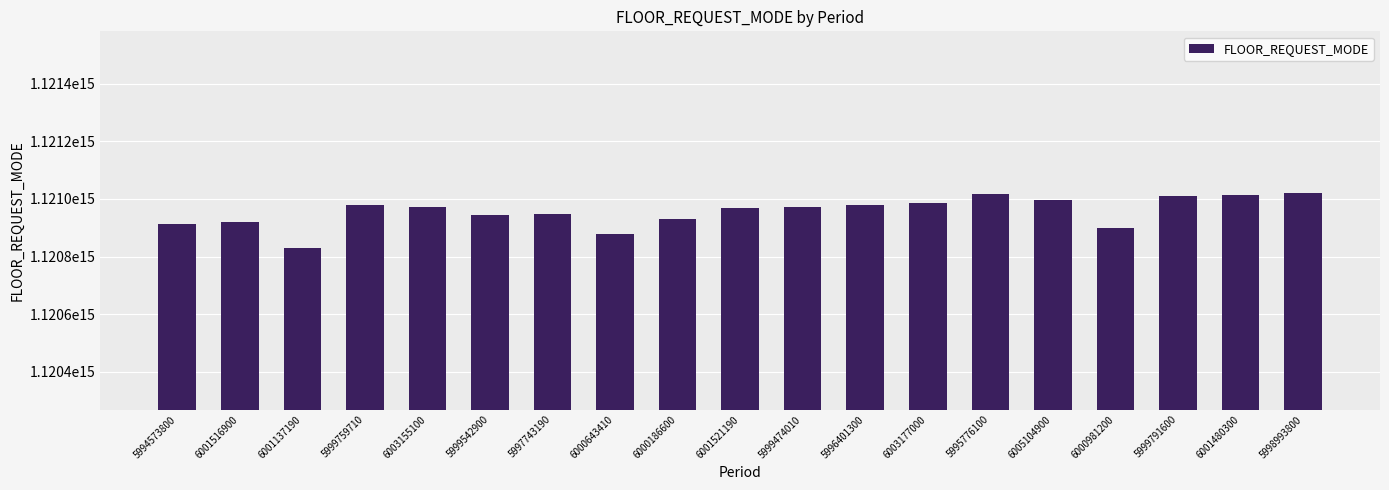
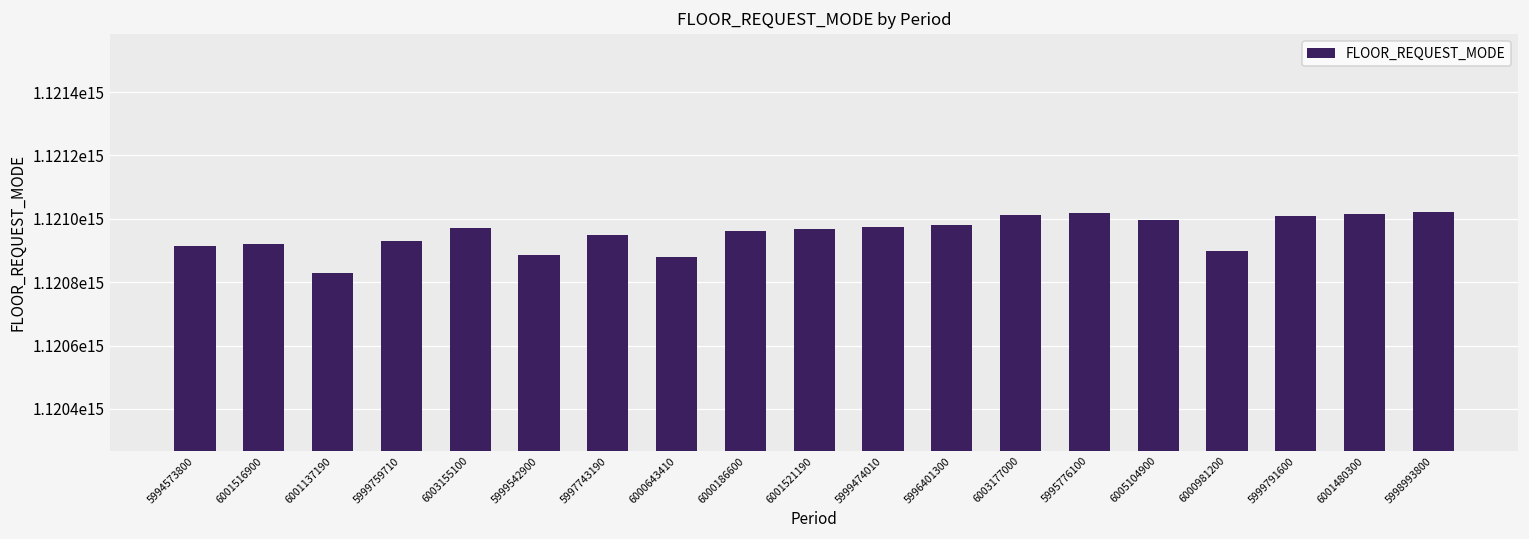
5999759710: 1120980000000000 -> 1120930000000000
5999542900: 1120940000000000 -> 1120890000000000
6000186600: 1120930000000000 -> 1120960000000000
6003177000: 1120990000000000 -> 1121010000000000
